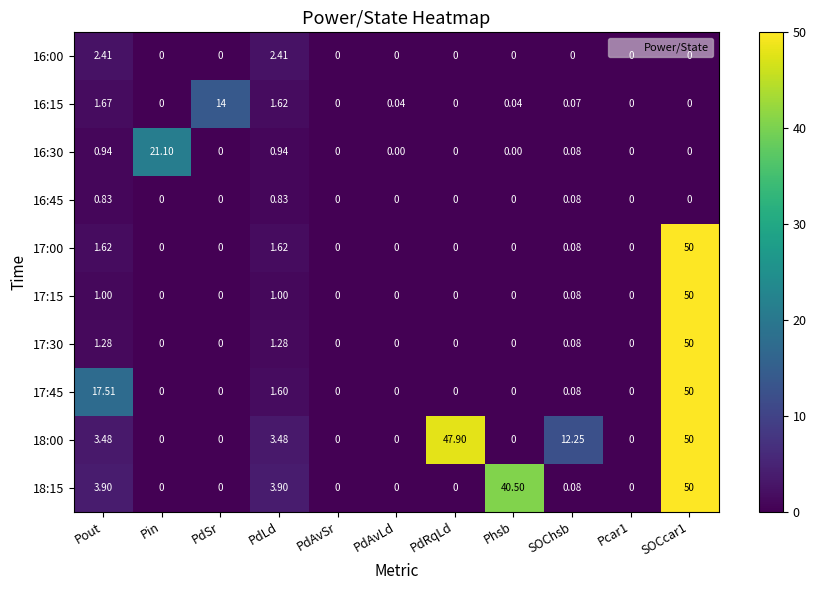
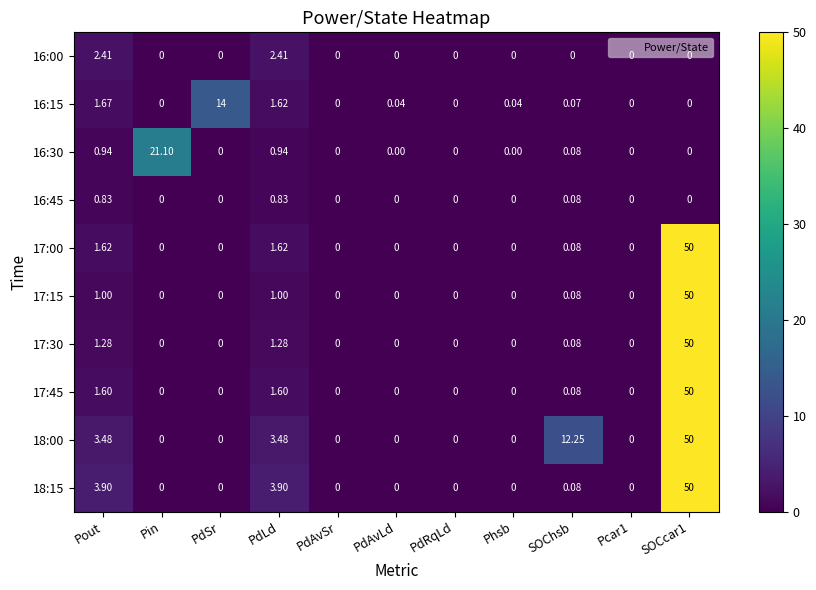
17:45, Pout: 17.51 -> 1.60
18:00, PdRqLd: 47.90 -> 0
18:15, Phsb: 40.50 -> 0
